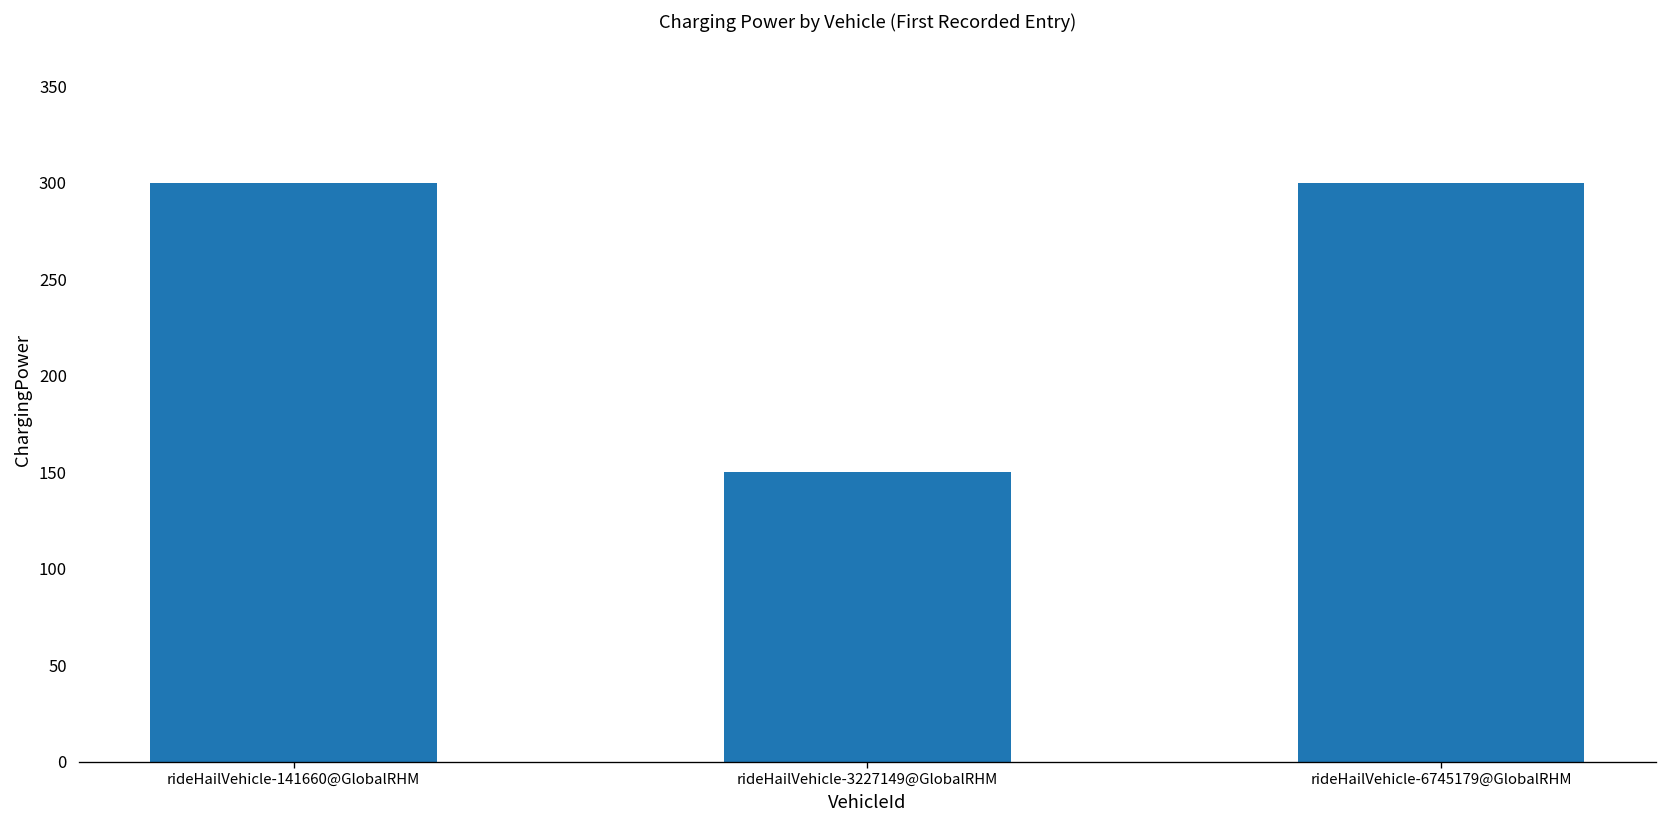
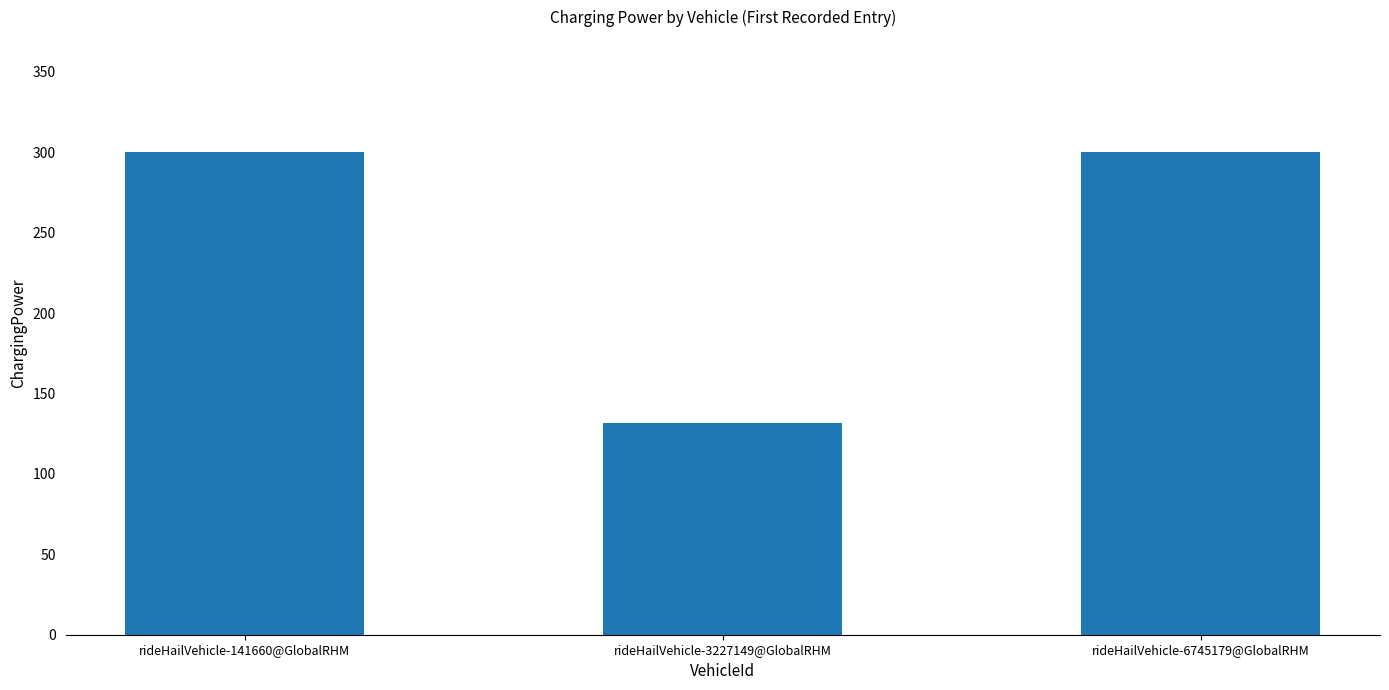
rideHailVehicle-3227149@GlobalRHM: 150 -> 131
